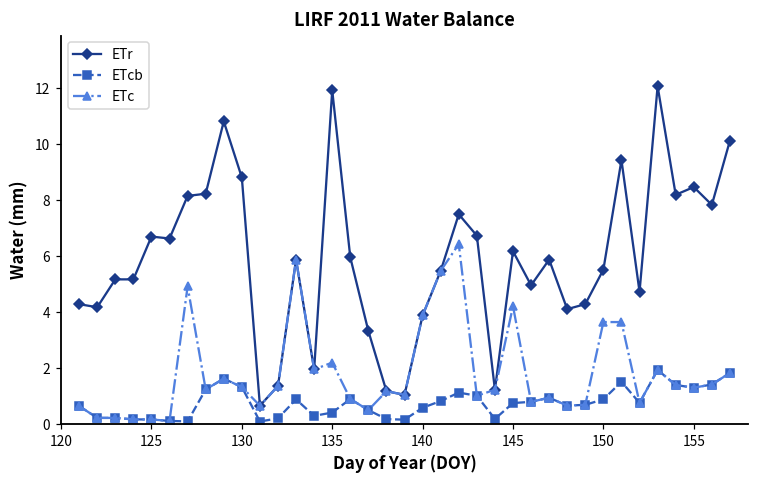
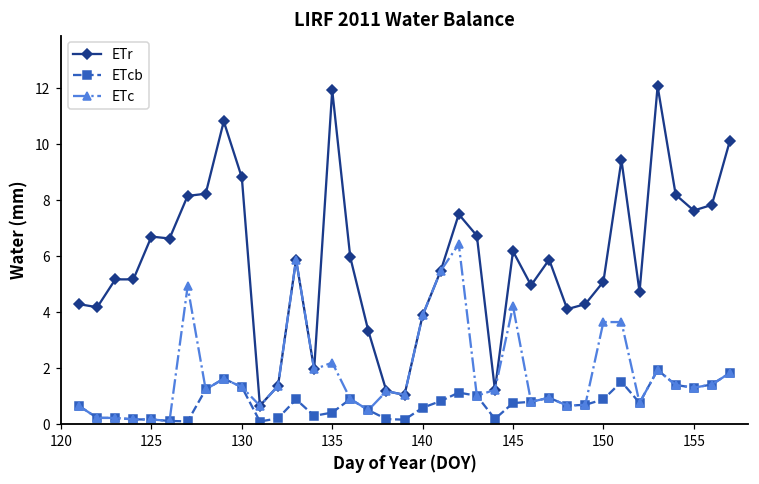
ETr, 150: 5.5 -> 5.1
ETr, 155: 8.5 -> 7.6
